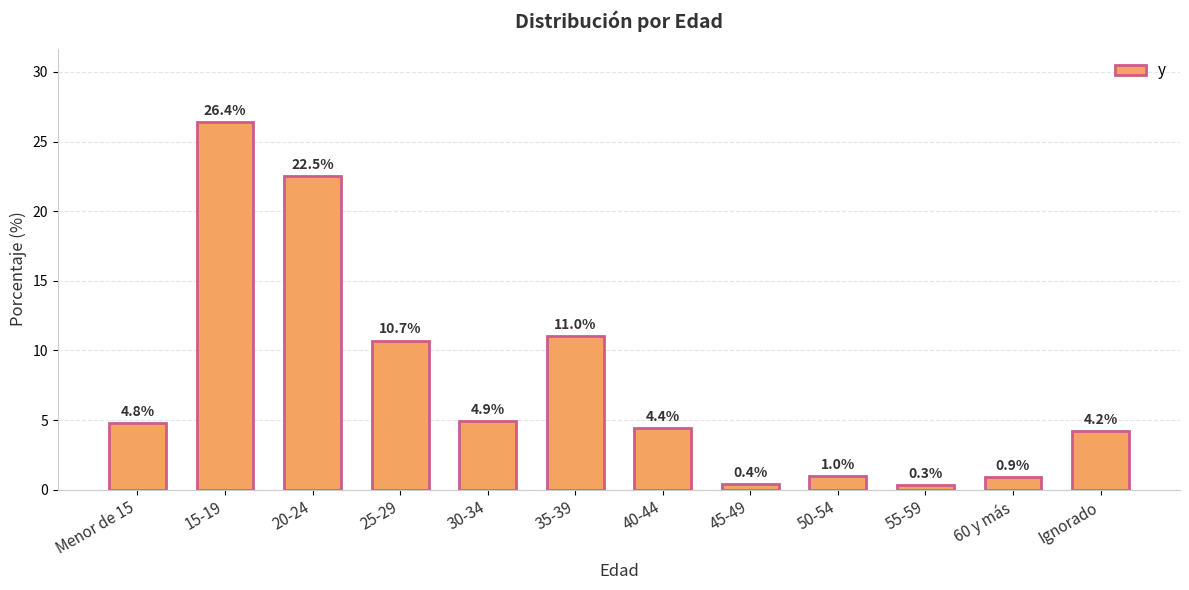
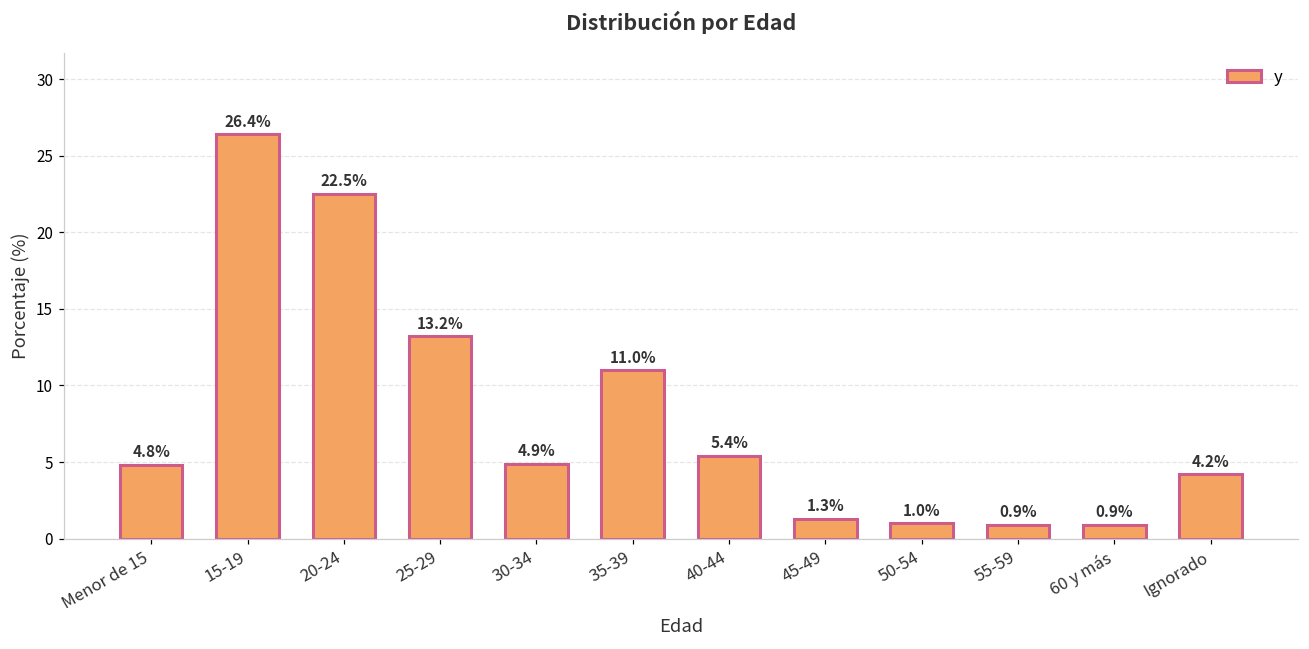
25-29: 10.7% -> 13.2%
40-44: 4.4% -> 5.4%
45-49: 0.4% -> 1.3%
55-59: 0.3% -> 0.9%
